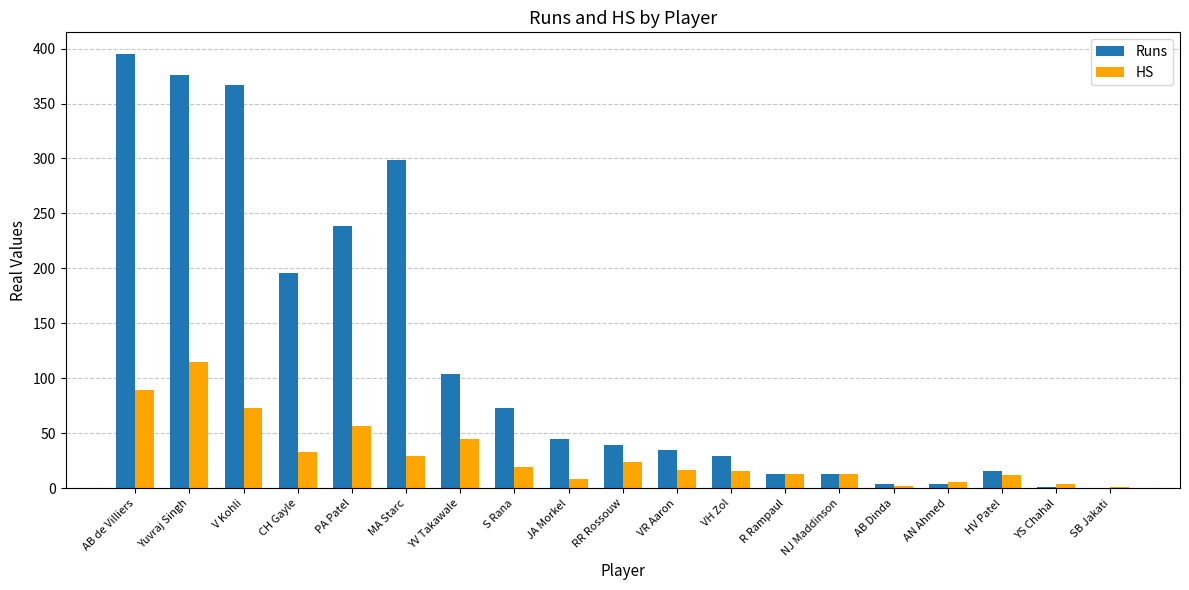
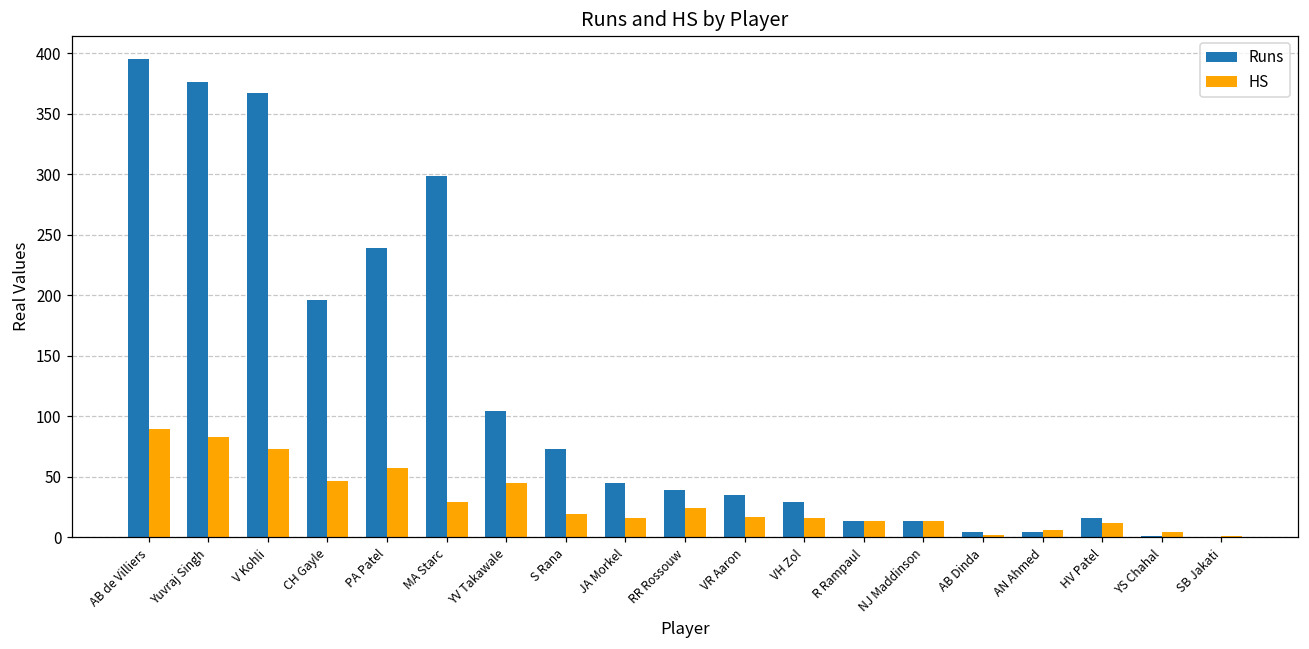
HS, Yuvraj Singh: 115 -> 83
HS, CH Gayle: 33 -> 46
HS, JA Morkel: 8 -> 16
